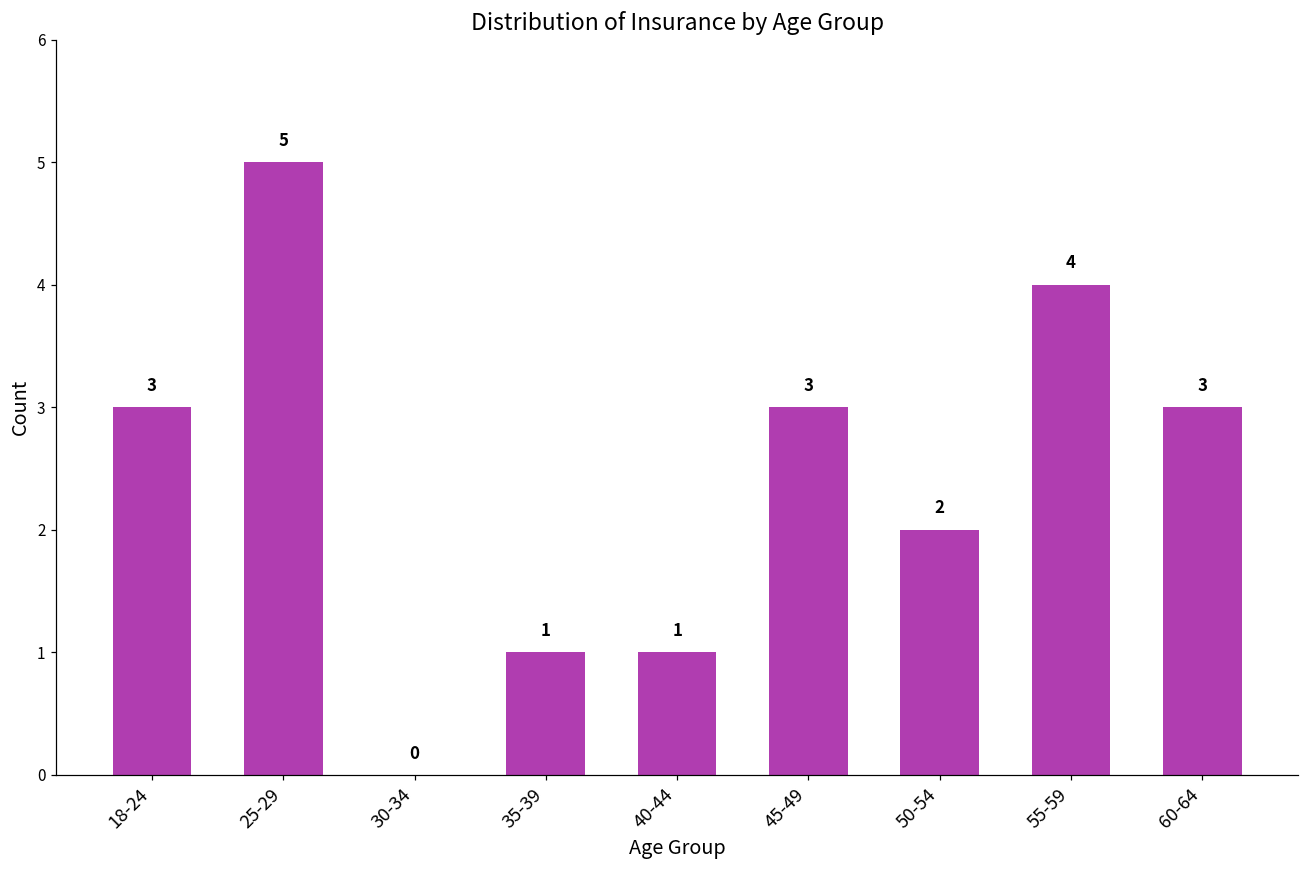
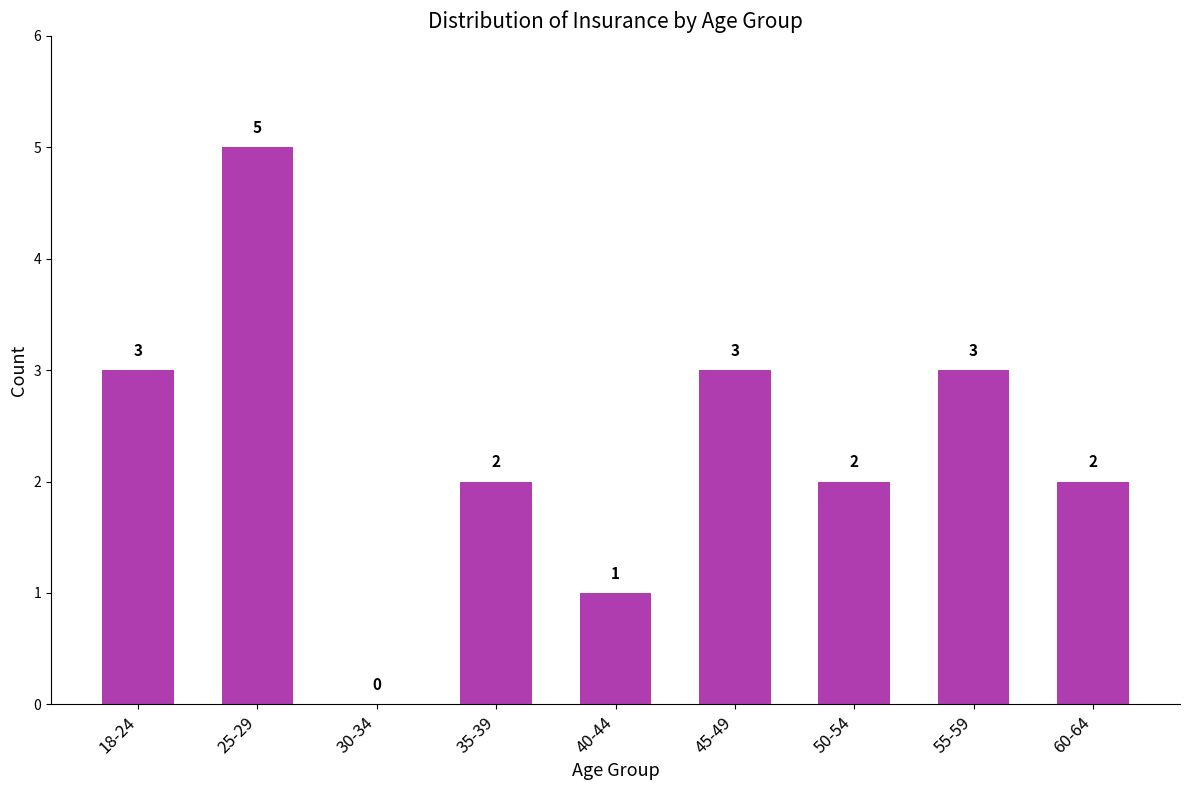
35-39: 1 -> 2
55-59: 4 -> 3
60-64: 3 -> 2
